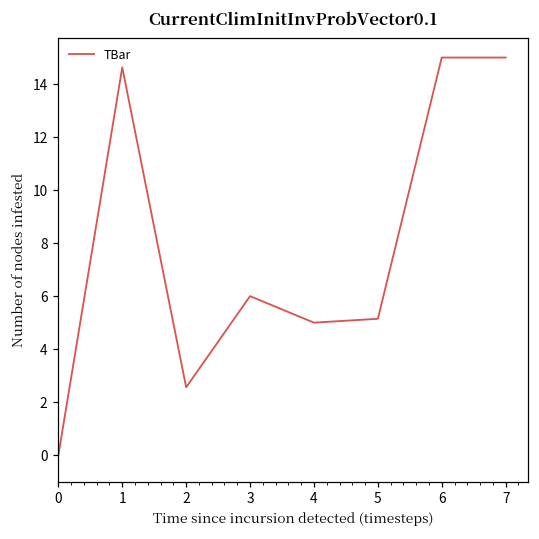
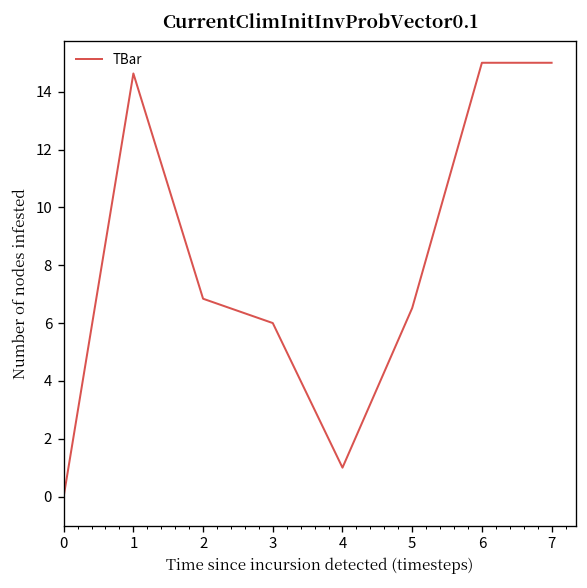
2: 2.6 -> 6.8
4: 5 -> 1
5: 5.1 -> 6.5
